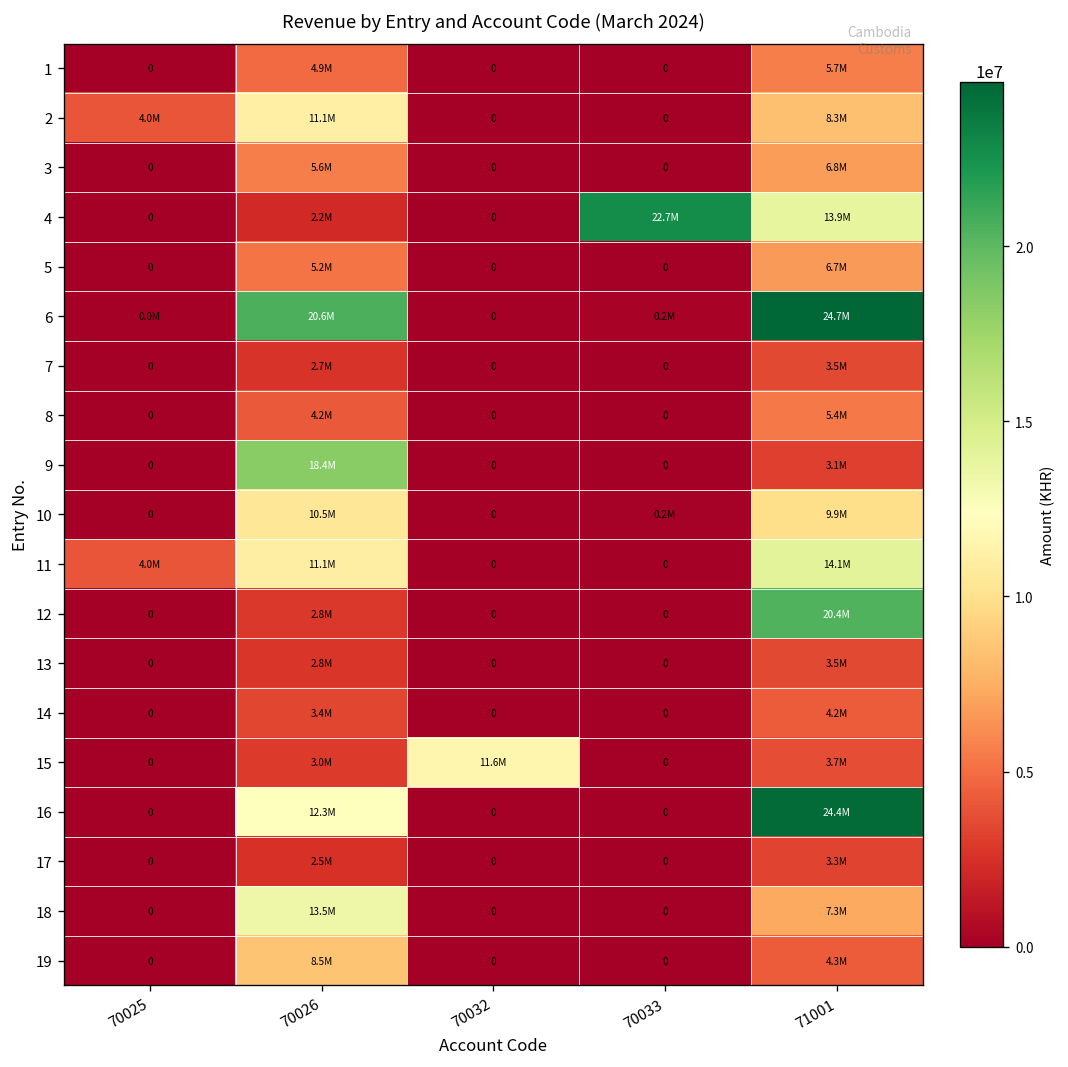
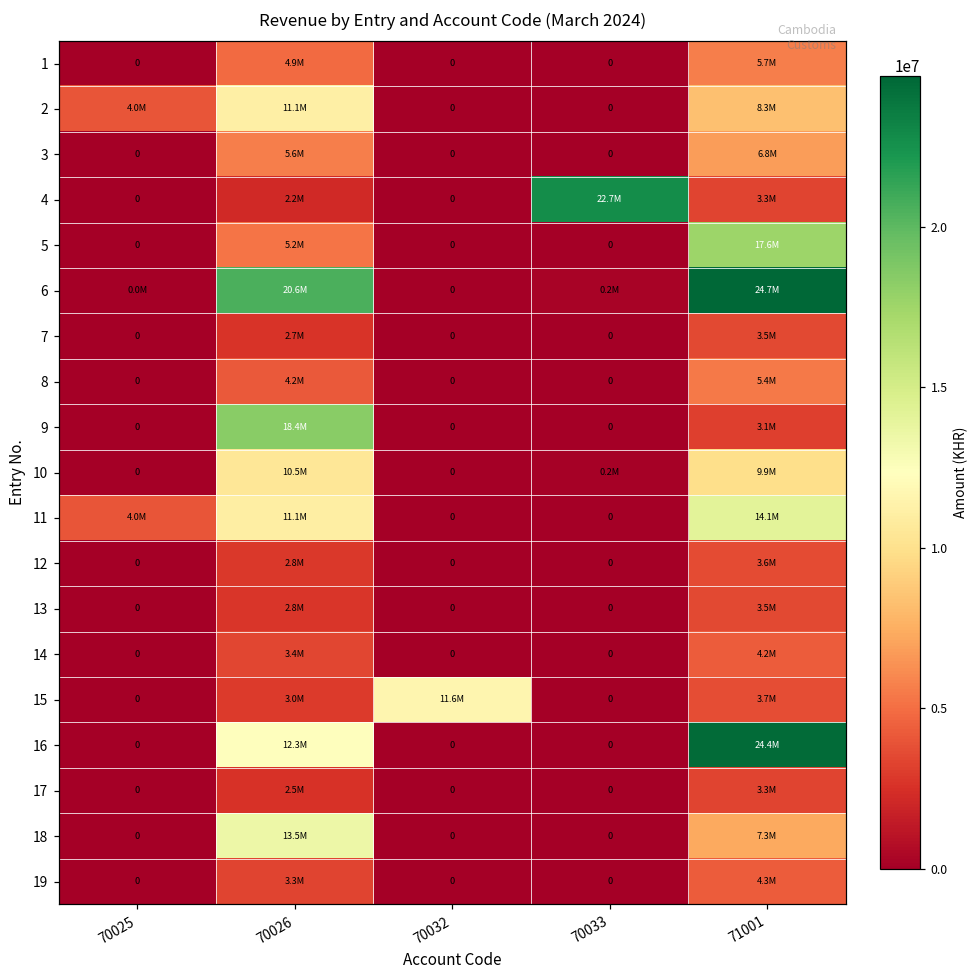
4, 71001: 13.9M -> 3.3M
5, 71001: 6.7M -> 17.6M
12, 71001: 20.4M -> 3.6M
19, 70026: 8.5M -> 3.3M
